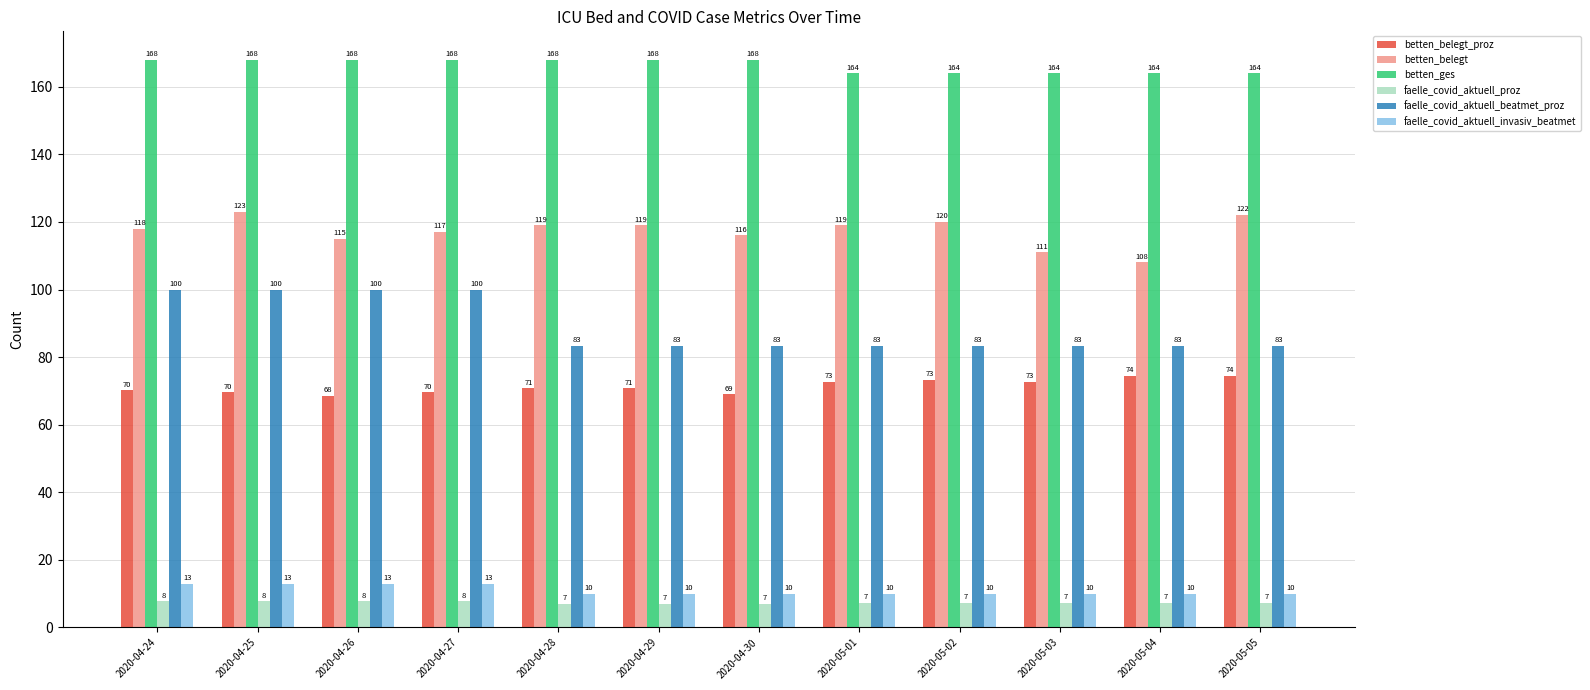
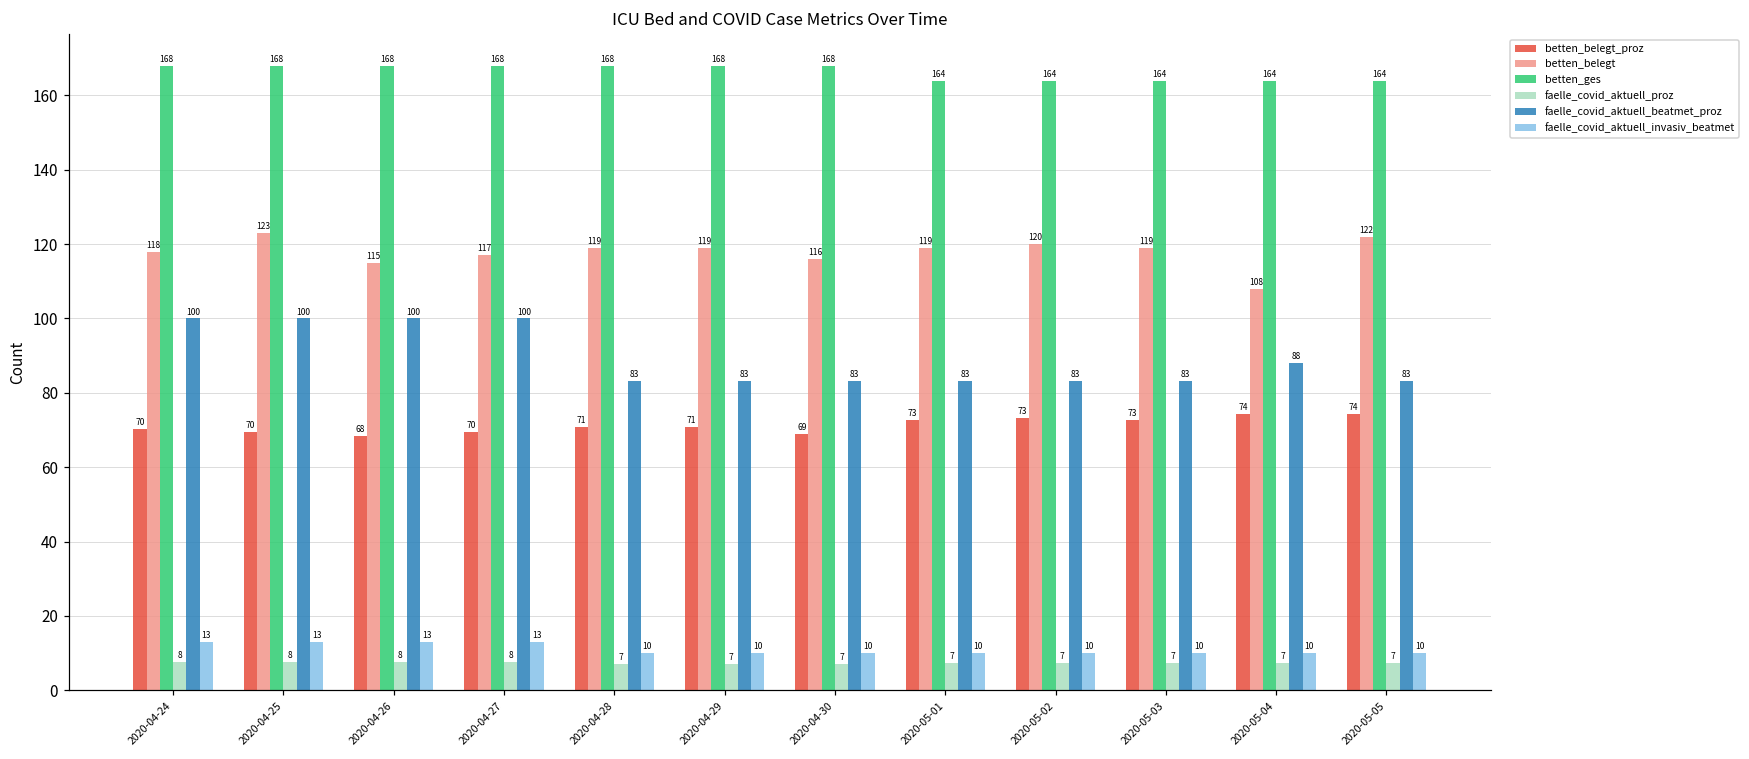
betten_belegt, 2020-05-03: 111 -> 119
faelle_covid_aktuell_beatmet_proz, 2020-05-04: 83 -> 88
